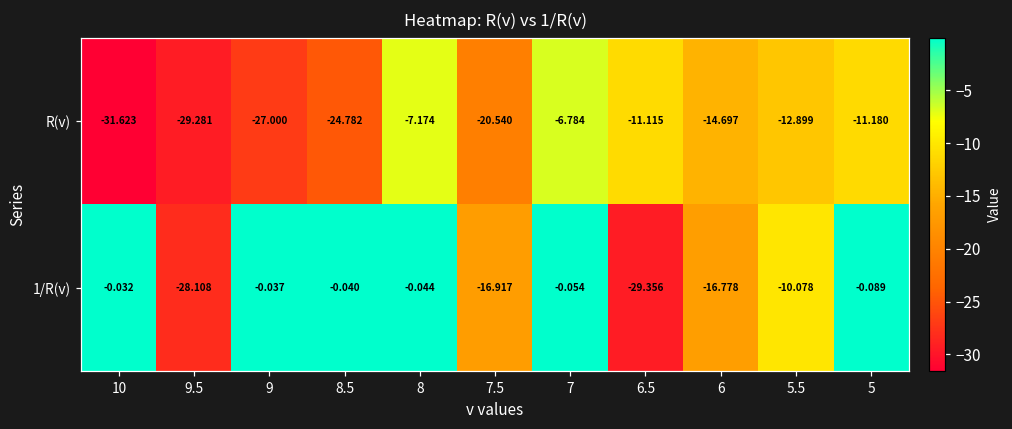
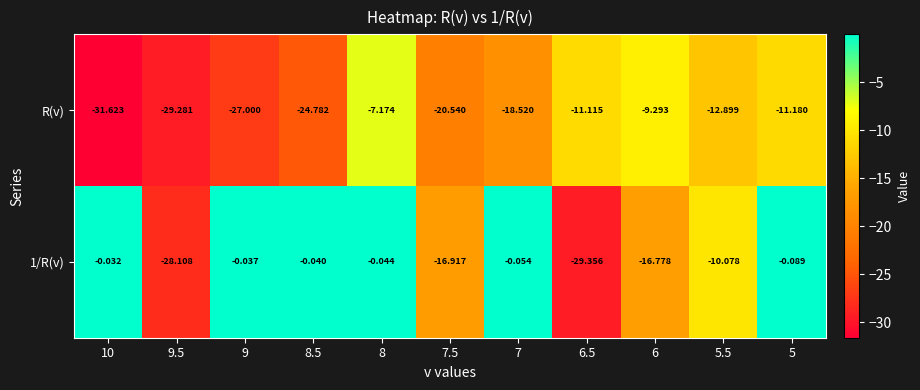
R(v), 7: -6.784 -> -18.520
R(v), 6: -14.697 -> -9.293
